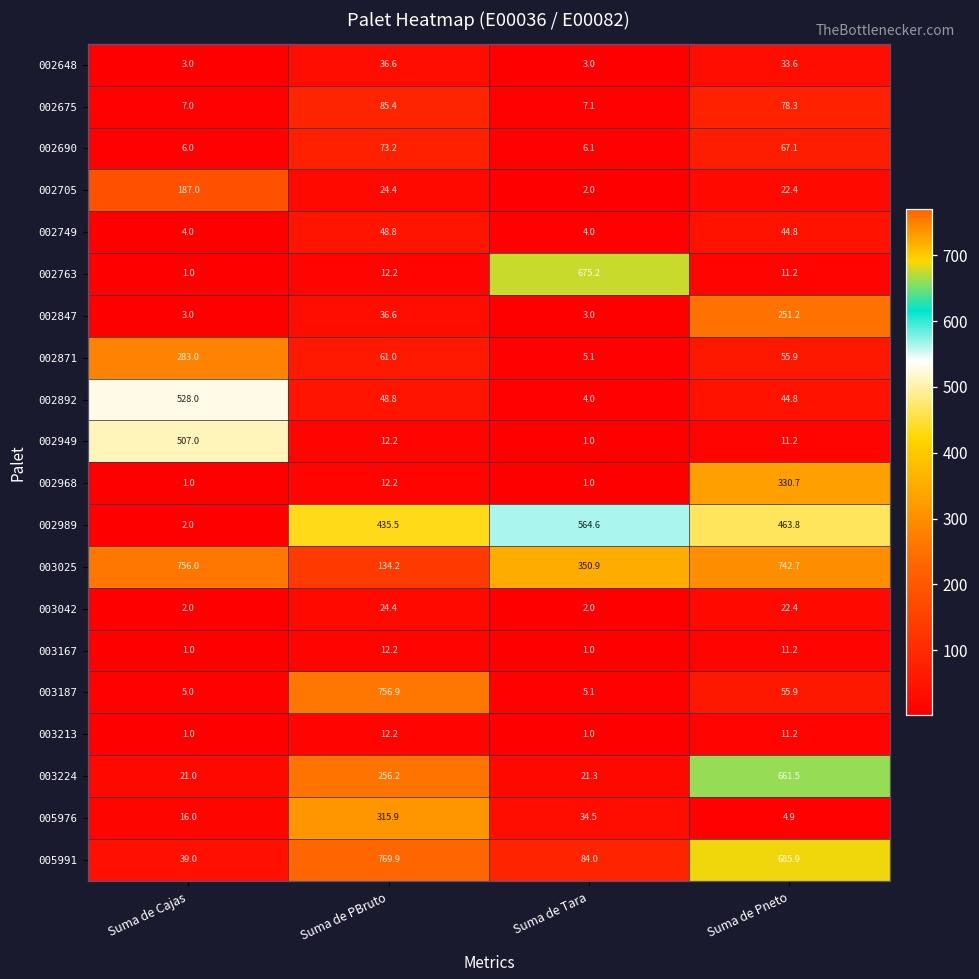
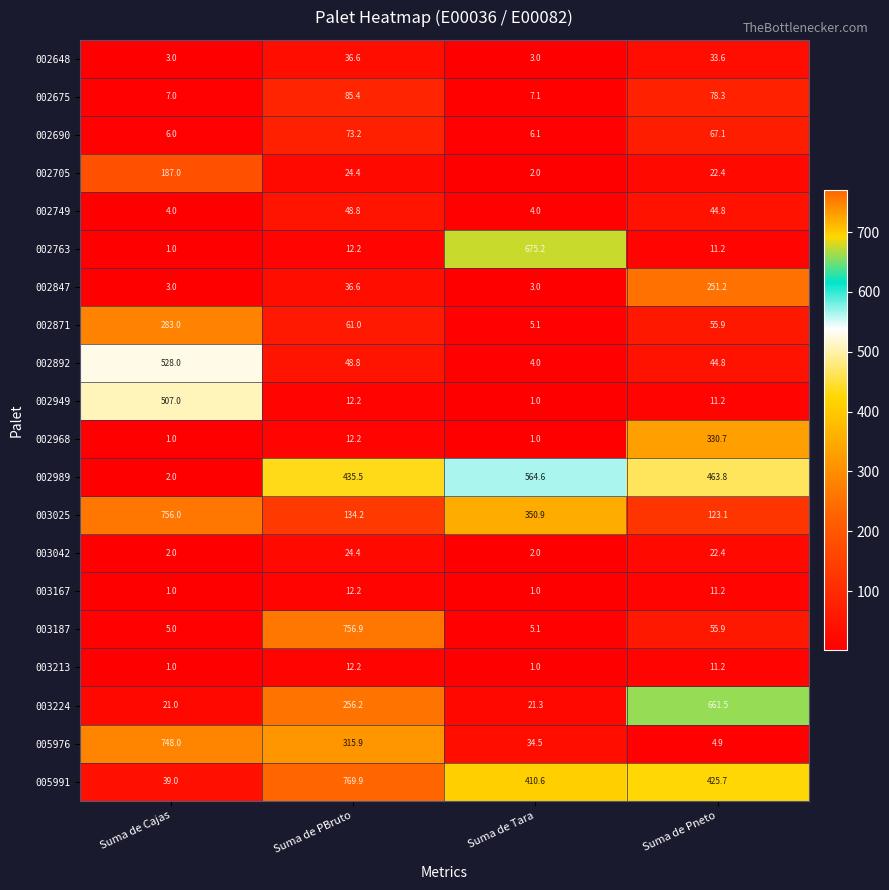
003025, Suma de Pneto: 742.7 -> 123.1
005976, Suma de Cajas: 16.0 -> 748.0
005991, Suma de Tara: 84.0 -> 410.6
005991, Suma de Pneto: 685.9 -> 425.7
